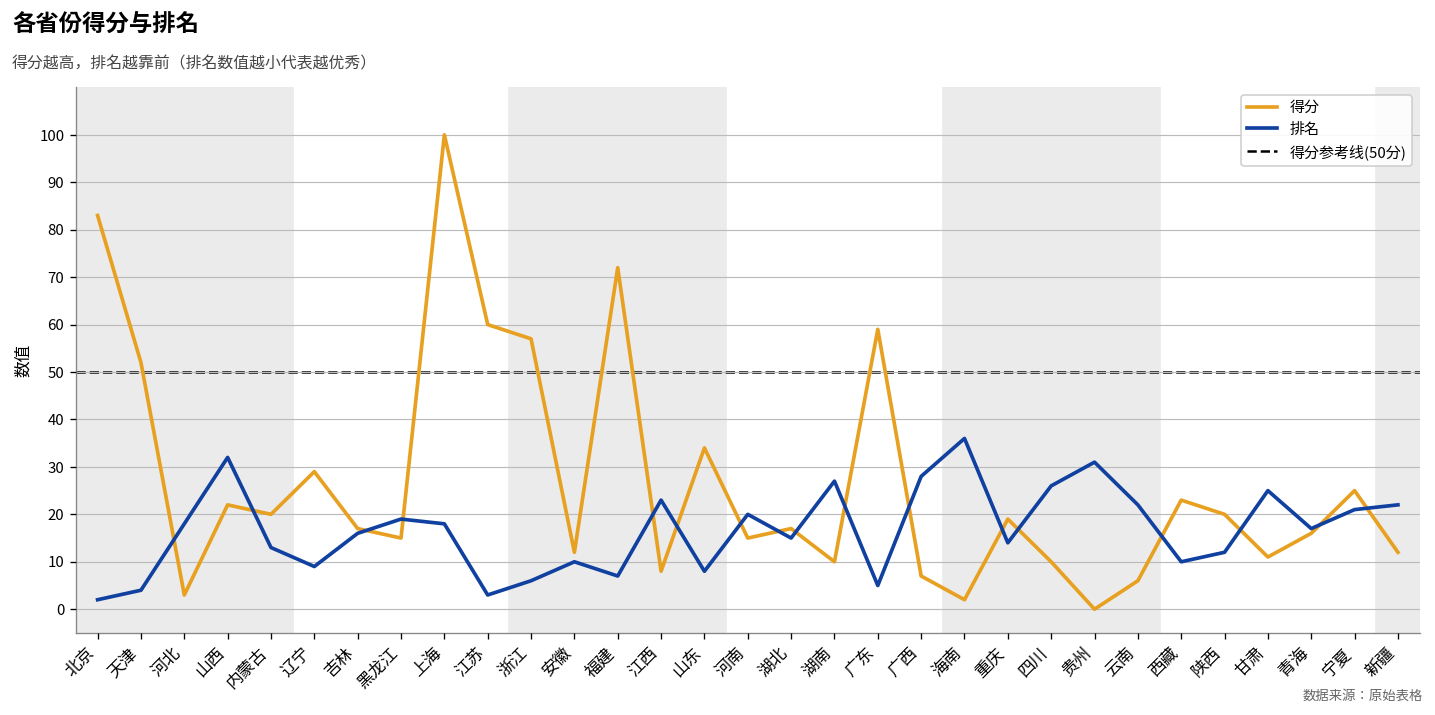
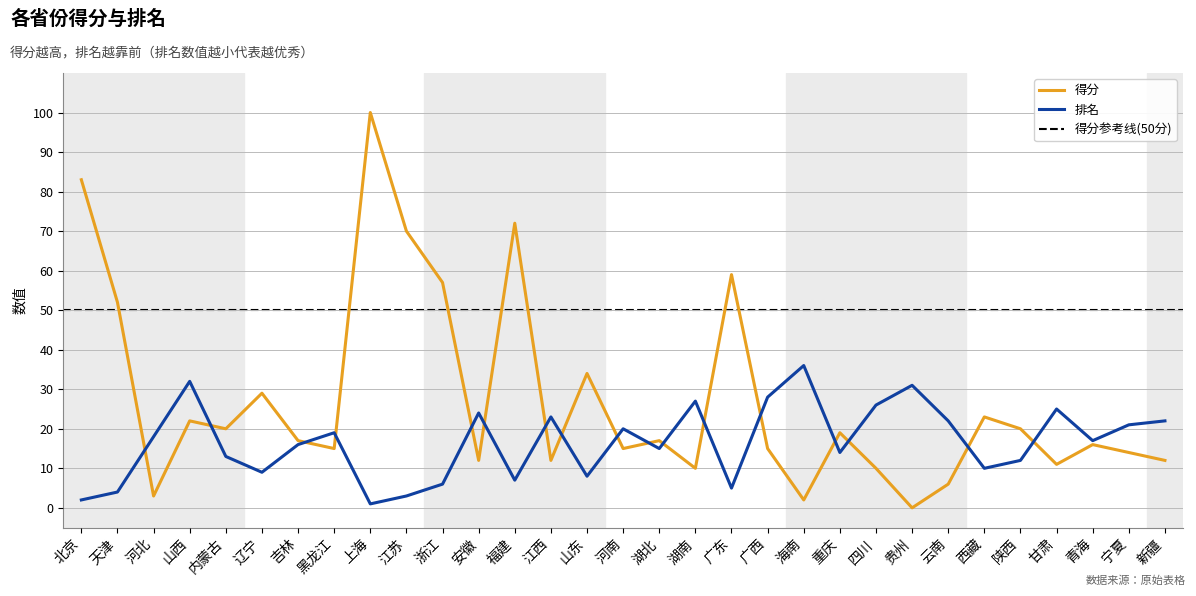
排名, 上海: 18 -> 1
得分, 江苏: 60 -> 70
排名, 安徽: 10 -> 24
得分, 江西: 8 -> 12
得分, 广西: 7 -> 15
得分, 宁夏: 25 -> 14
